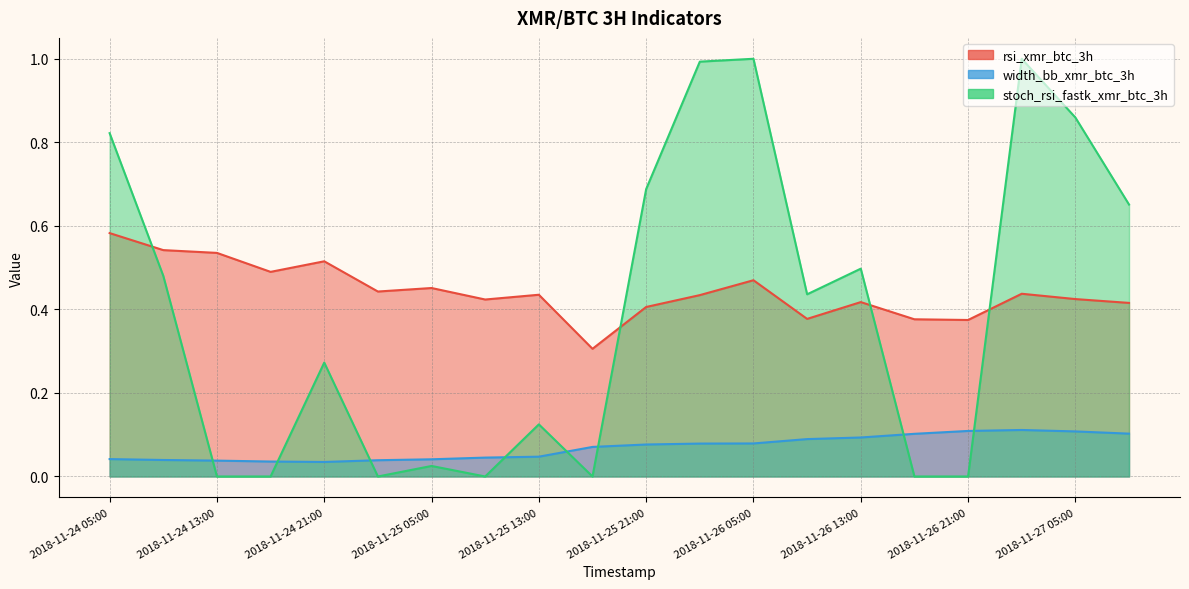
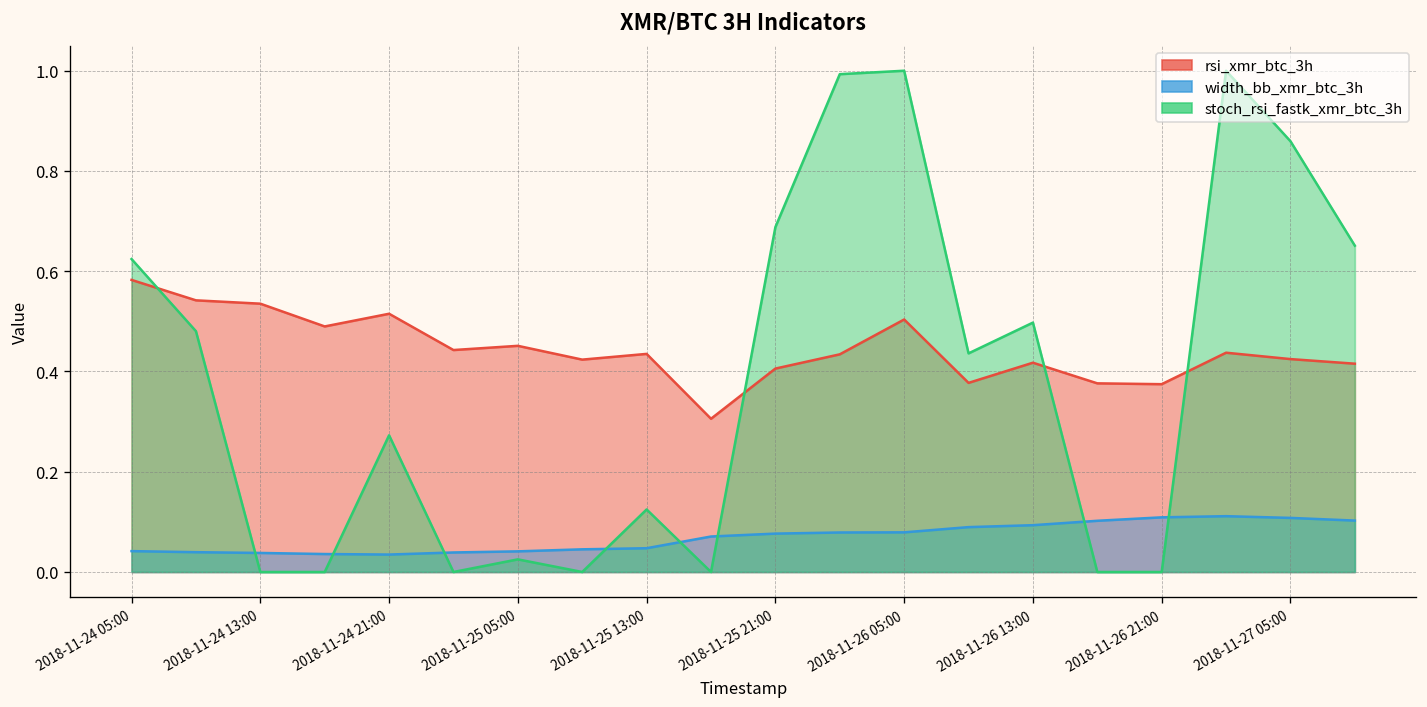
stoch_rsi_fastk_xmr_btc_3h, 2018-11-24 05:00: 0.82 -> 0.62
rsi_xmr_btc_3h, 2018-11-26 05:00: 0.47 -> 0.50
